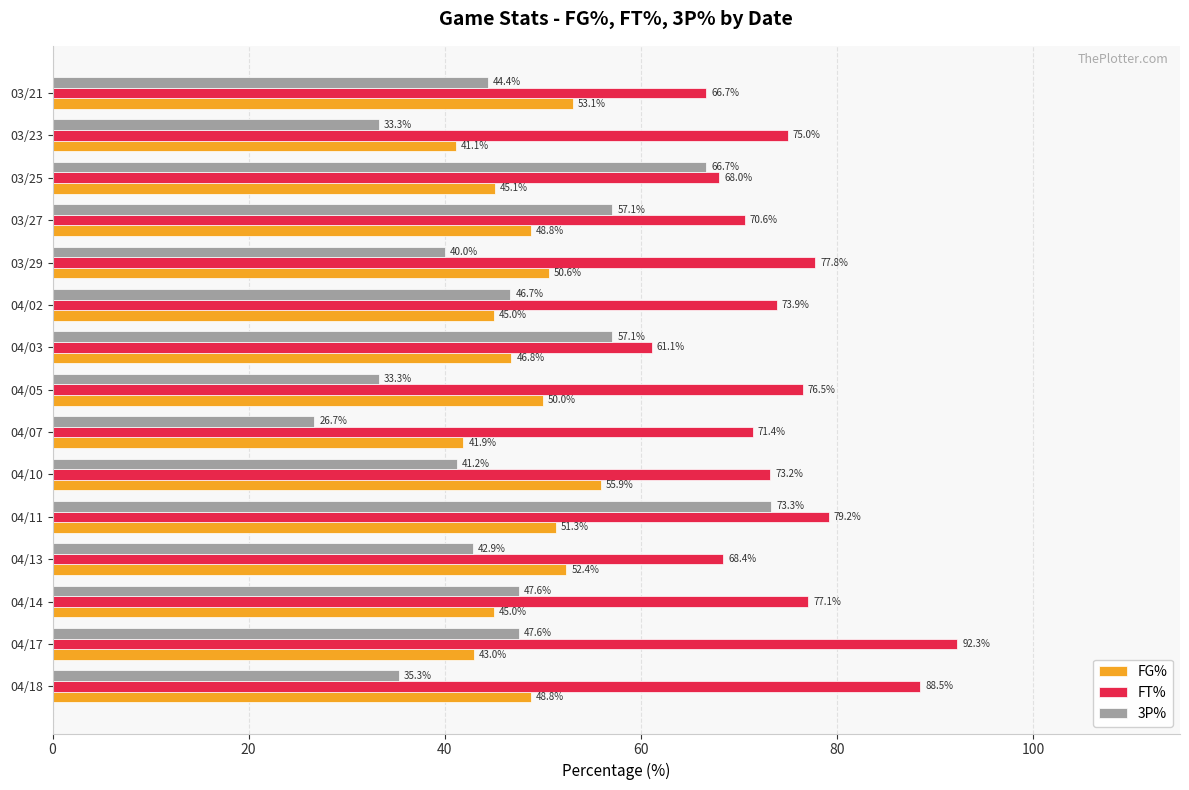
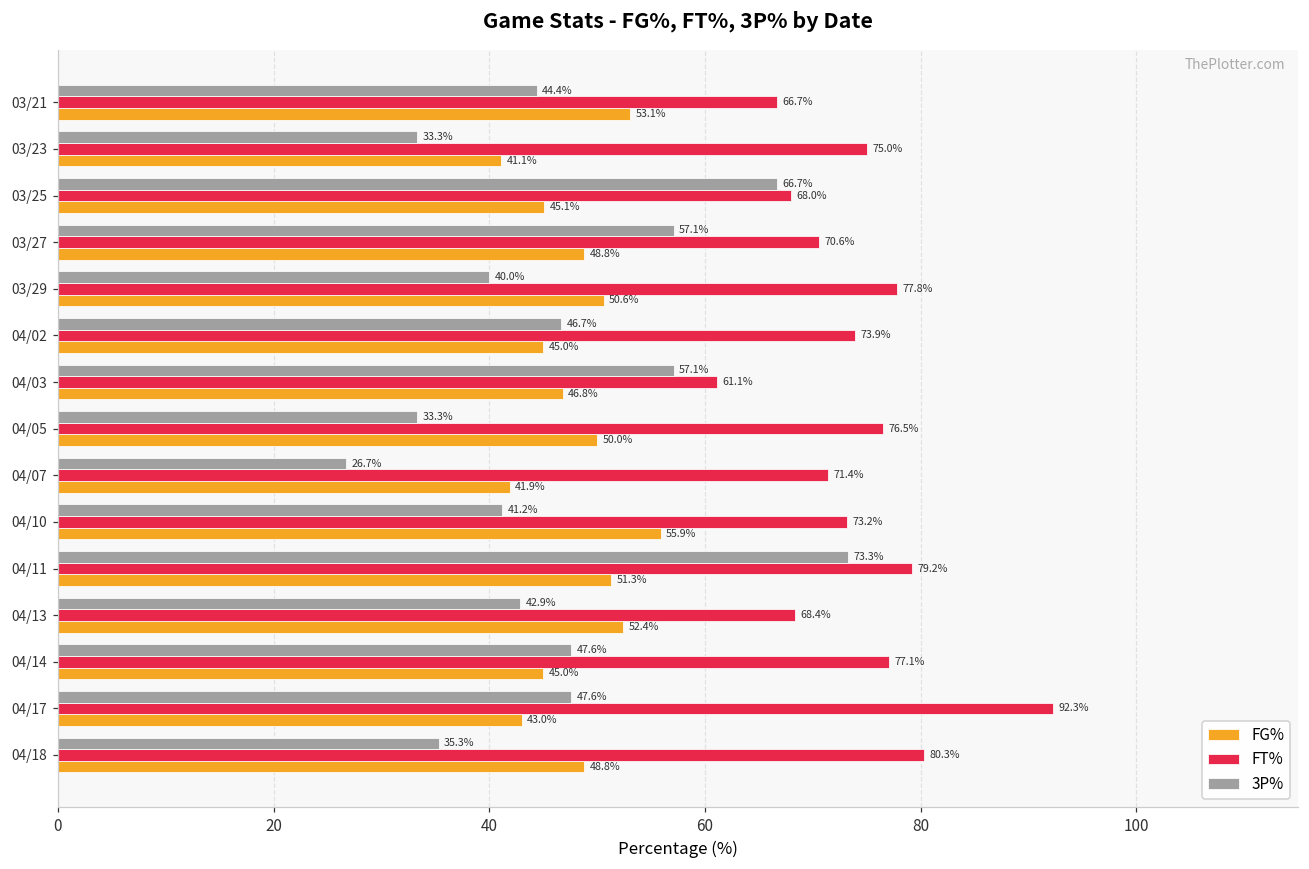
FT%, 04/18: 88.5% -> 80.3%
